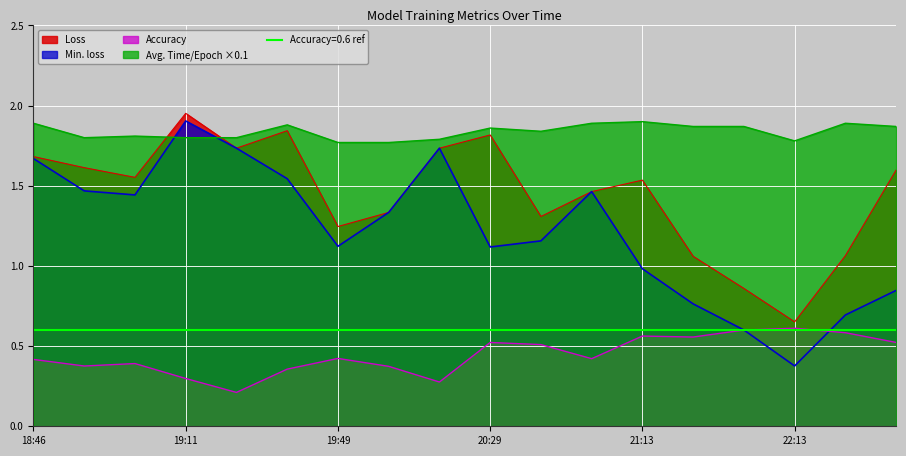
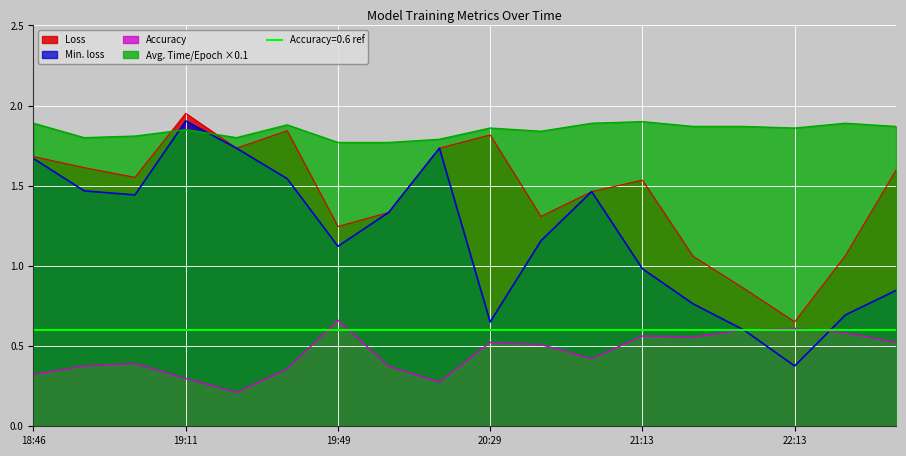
Accuracy, 18:46: 0.42 -> 0.32
Avg. Time/Epoch ×0.1, 19:11: 1.80 -> 1.85
Accuracy, 19:49: 0.42 -> 0.66
Min. loss, 20:29: 1.12 -> 0.65
Avg. Time/Epoch ×0.1, 22:13: 1.78 -> 1.86
